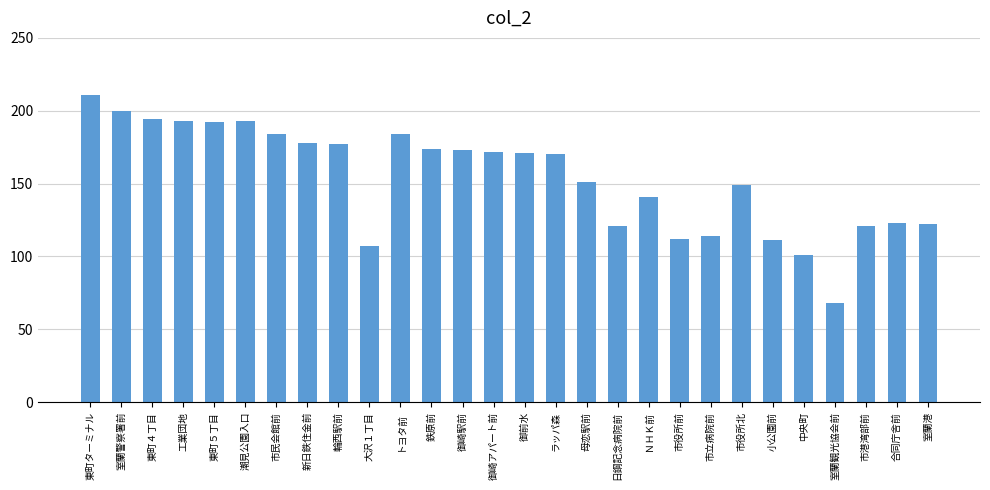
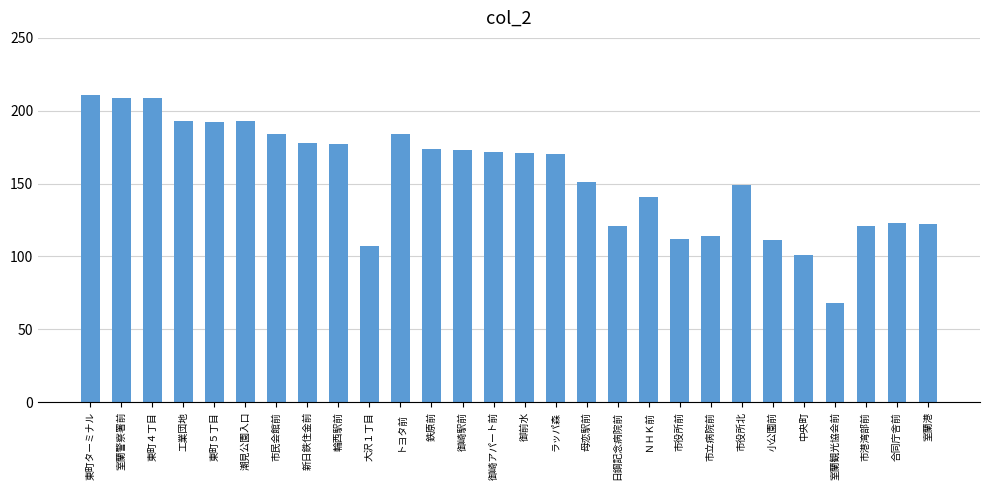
室蘭警察署前: 200 -> 209
東町４丁目: 194 -> 209
